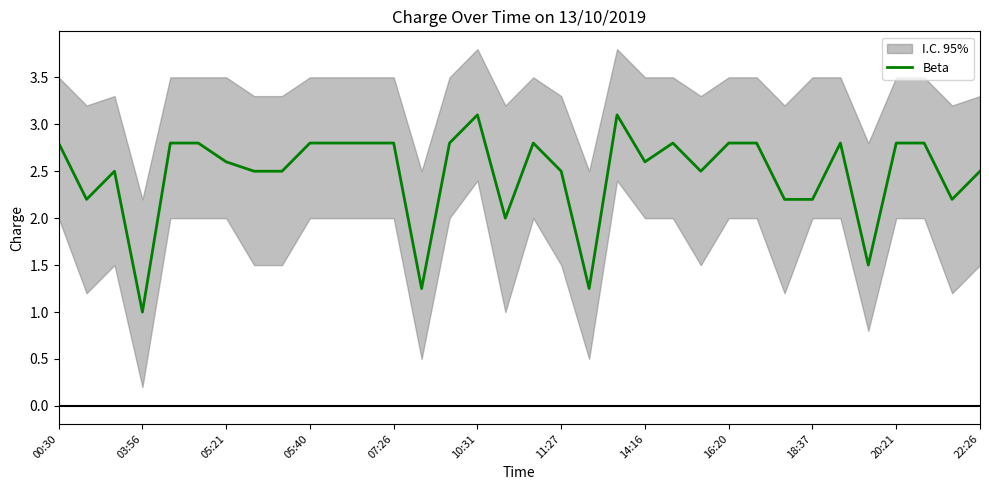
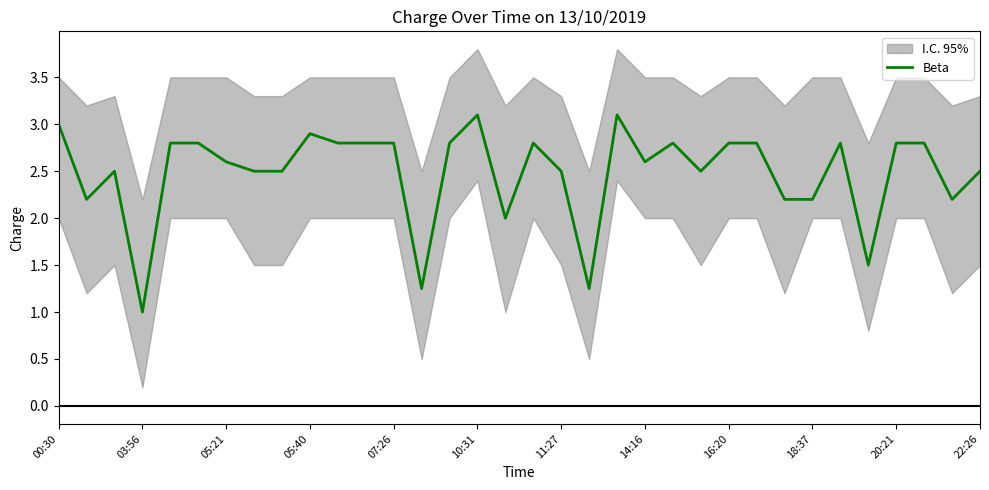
Beta, 00:30: 2.8 -> 3.0
Beta, 05:40: 2.8 -> 2.9
